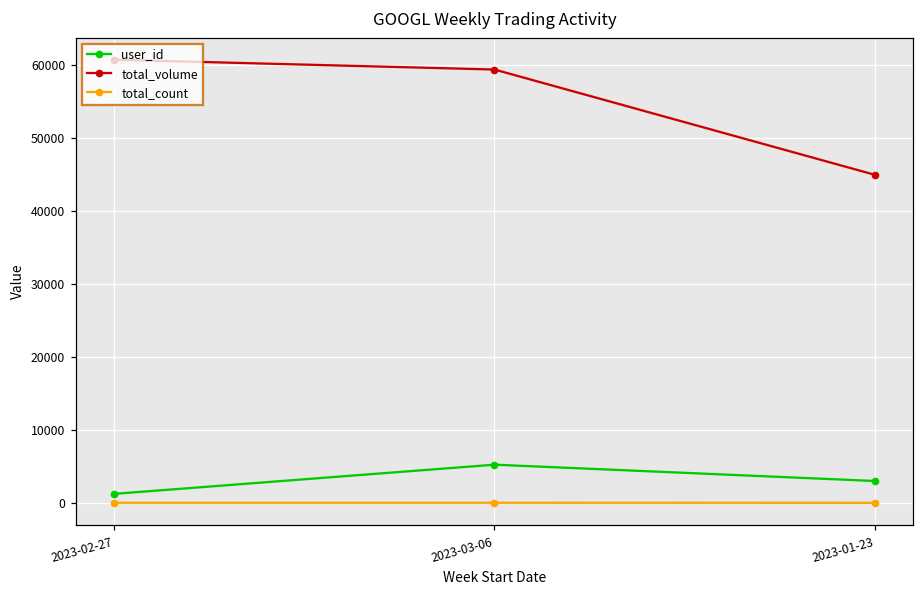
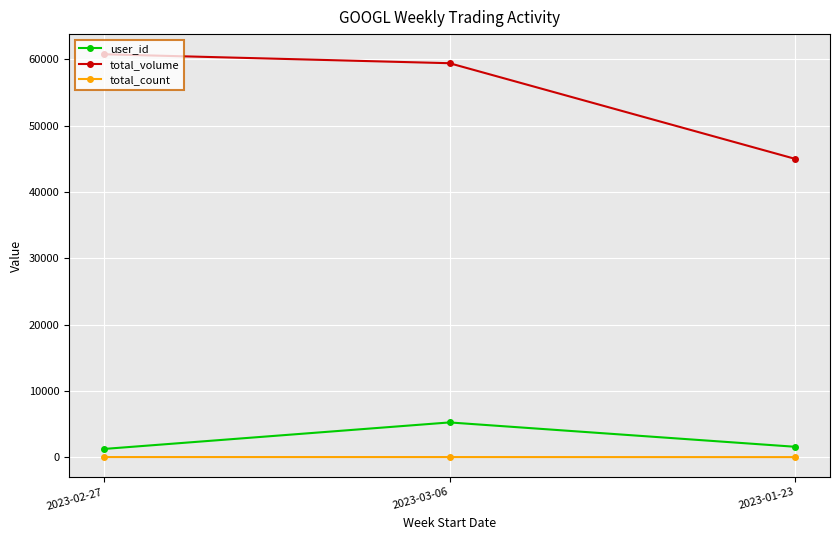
user_id, 2023-01-23: 3000 -> 2000
